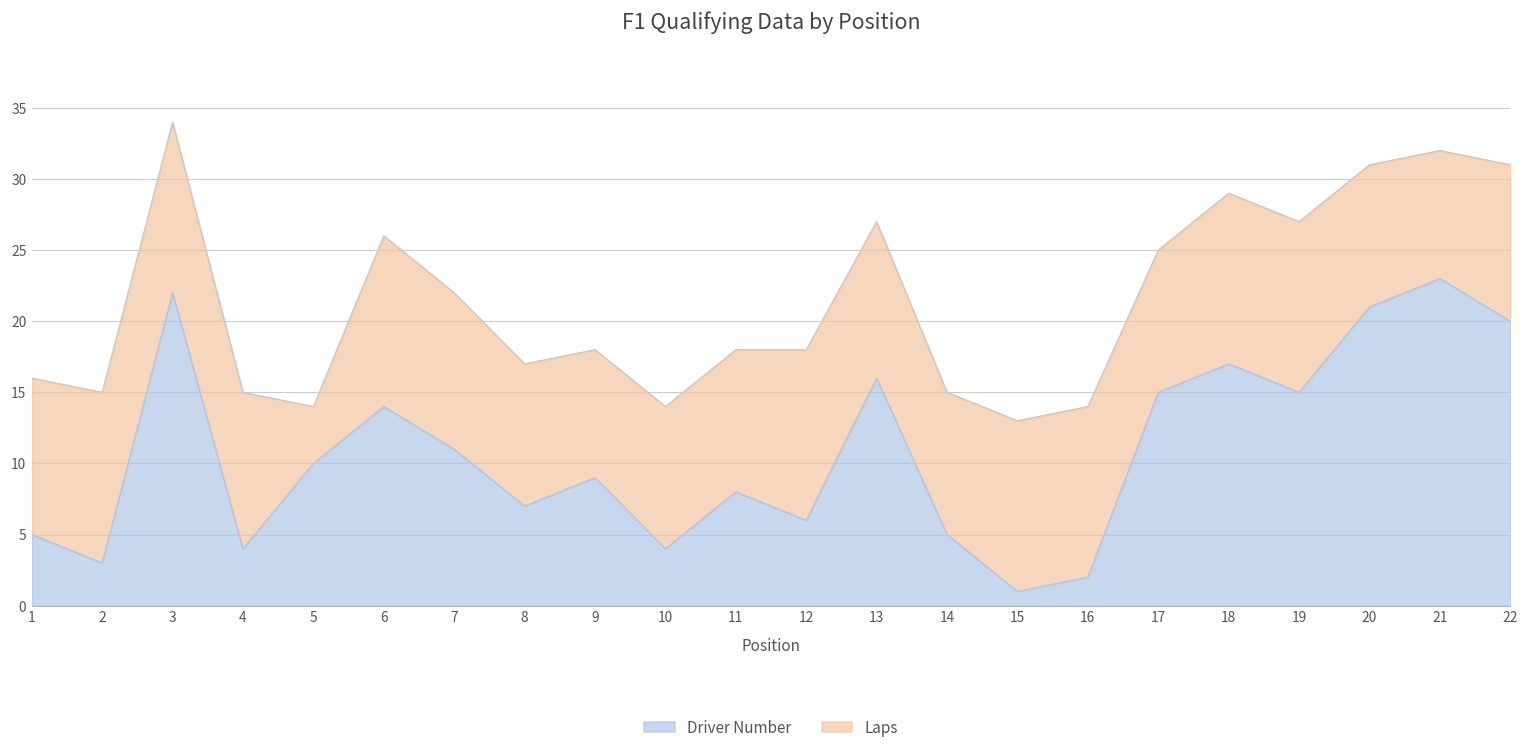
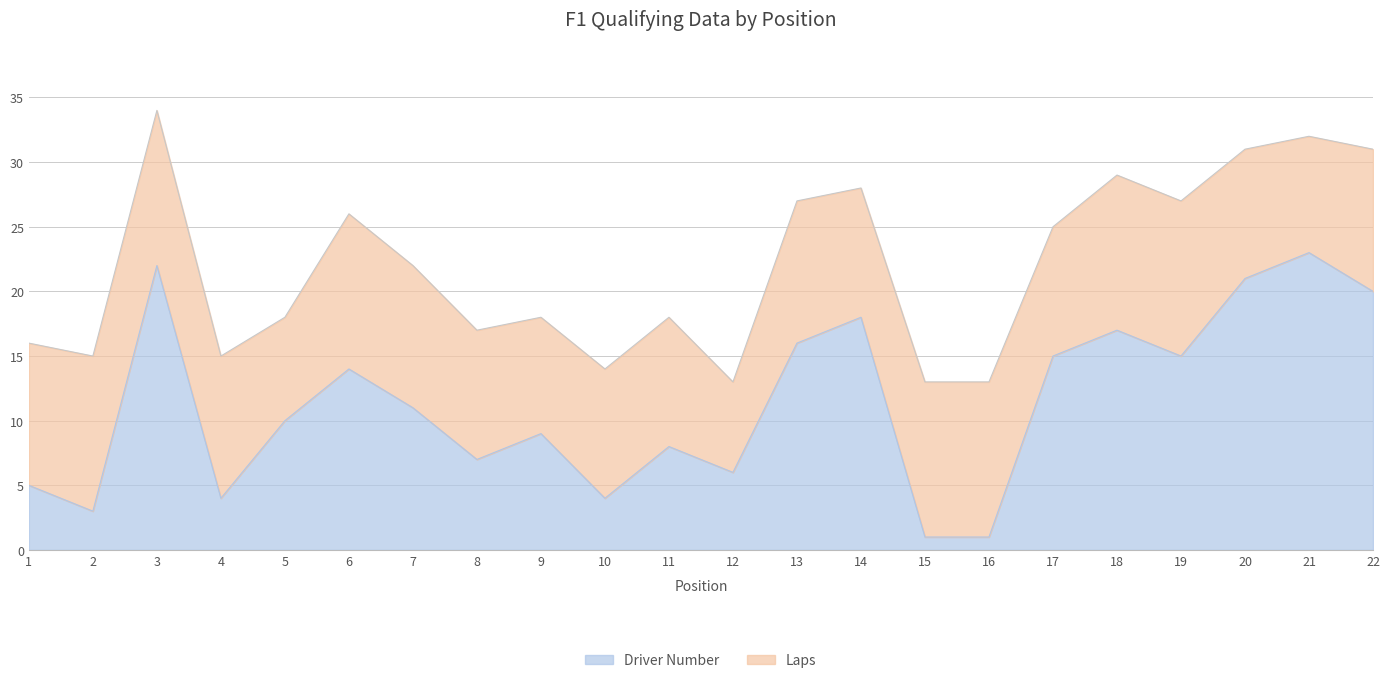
Laps, 5: 4 -> 8
Laps, 12: 12 -> 7
Driver Number, 14: 5 -> 18
Driver Number, 16: 2 -> 1
